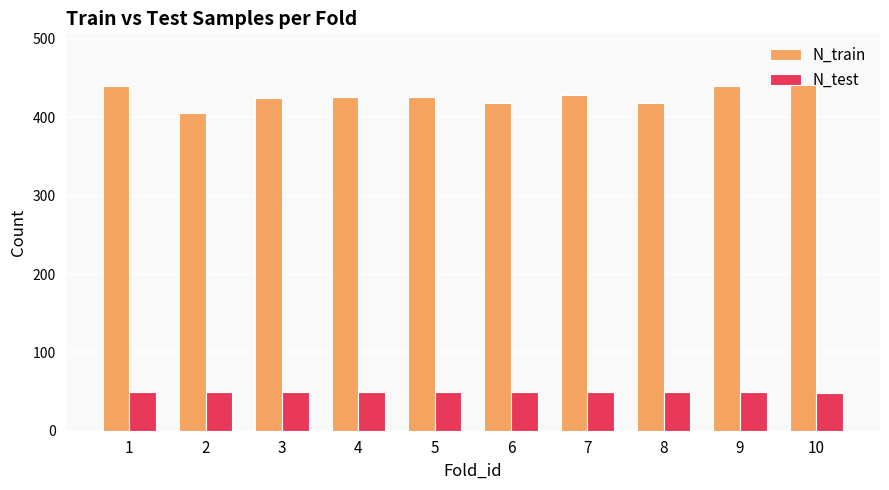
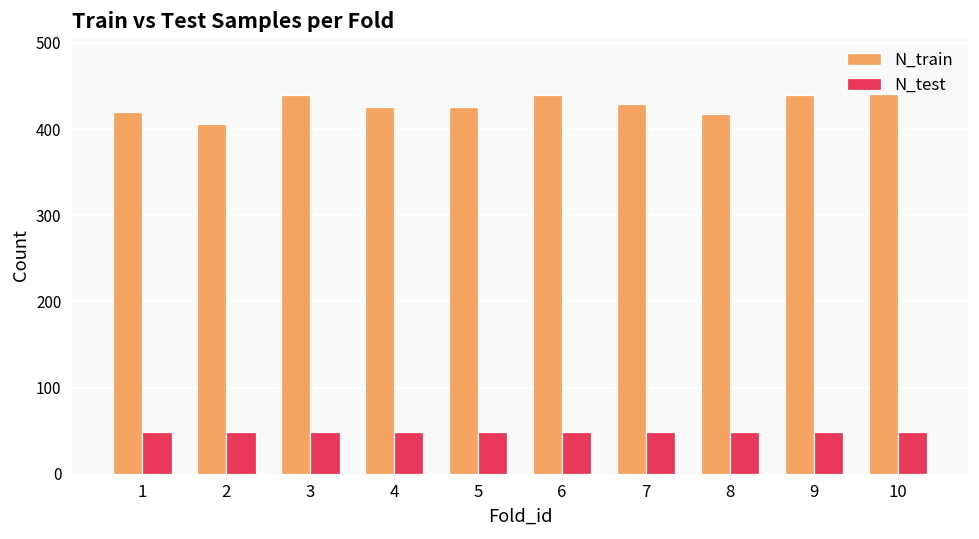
N_train, 1: 440 -> 420
N_train, 3: 420 -> 440
N_train, 6: 420 -> 440
